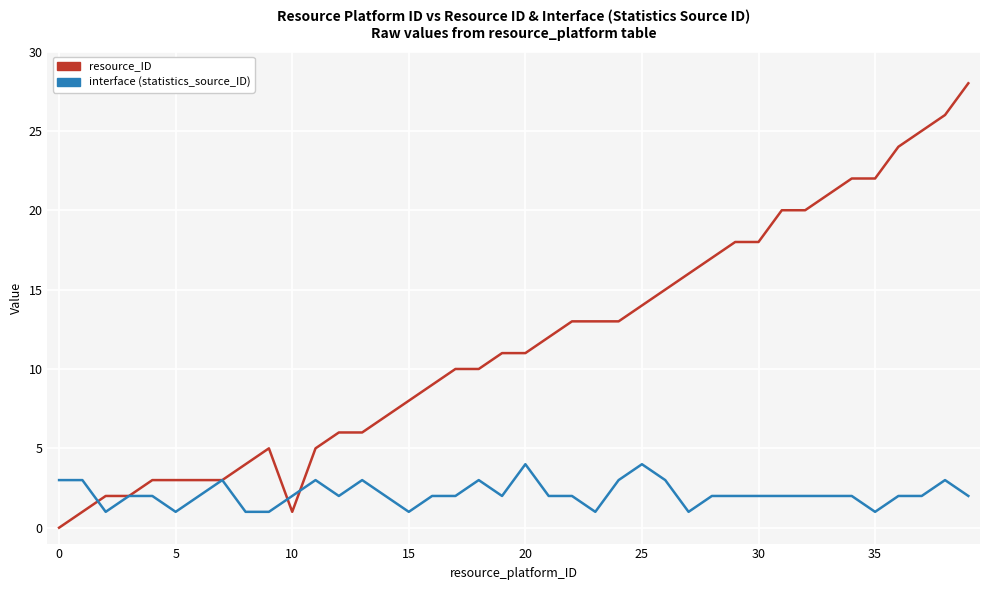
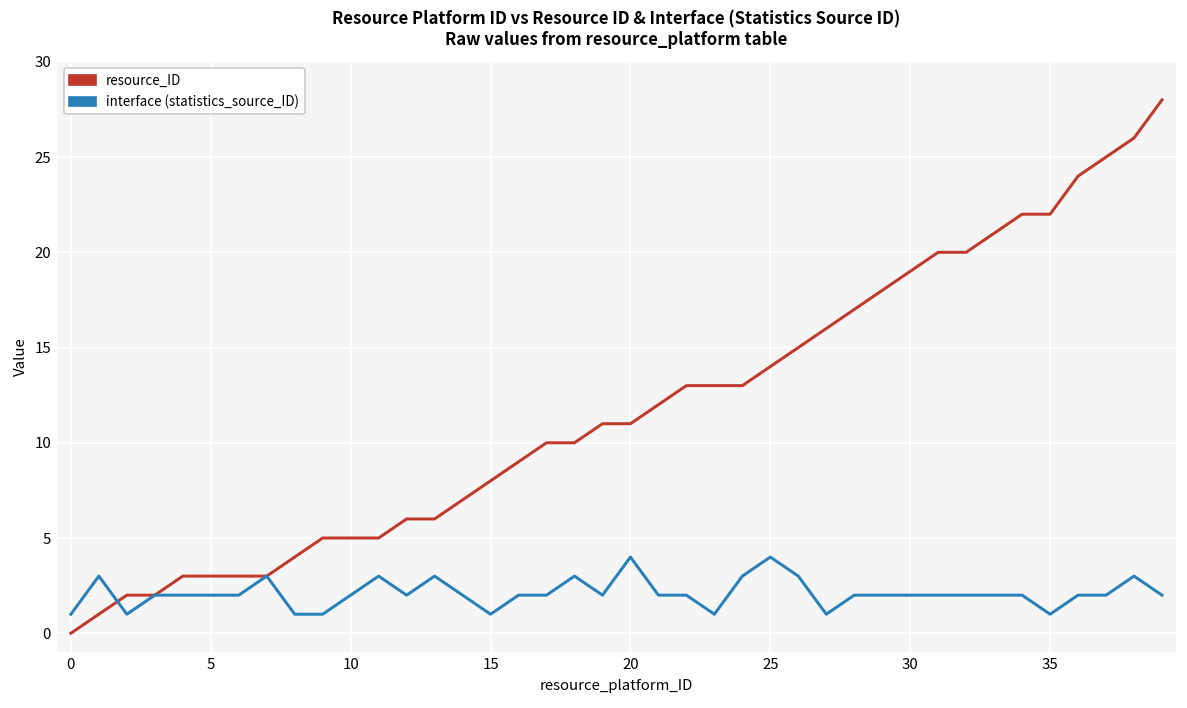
interface (statistics_source_ID), 0: 3 -> 1
interface (statistics_source_ID), 5: 1 -> 2
resource_ID, 10: 1 -> 5
resource_ID, 30: 18 -> 19
